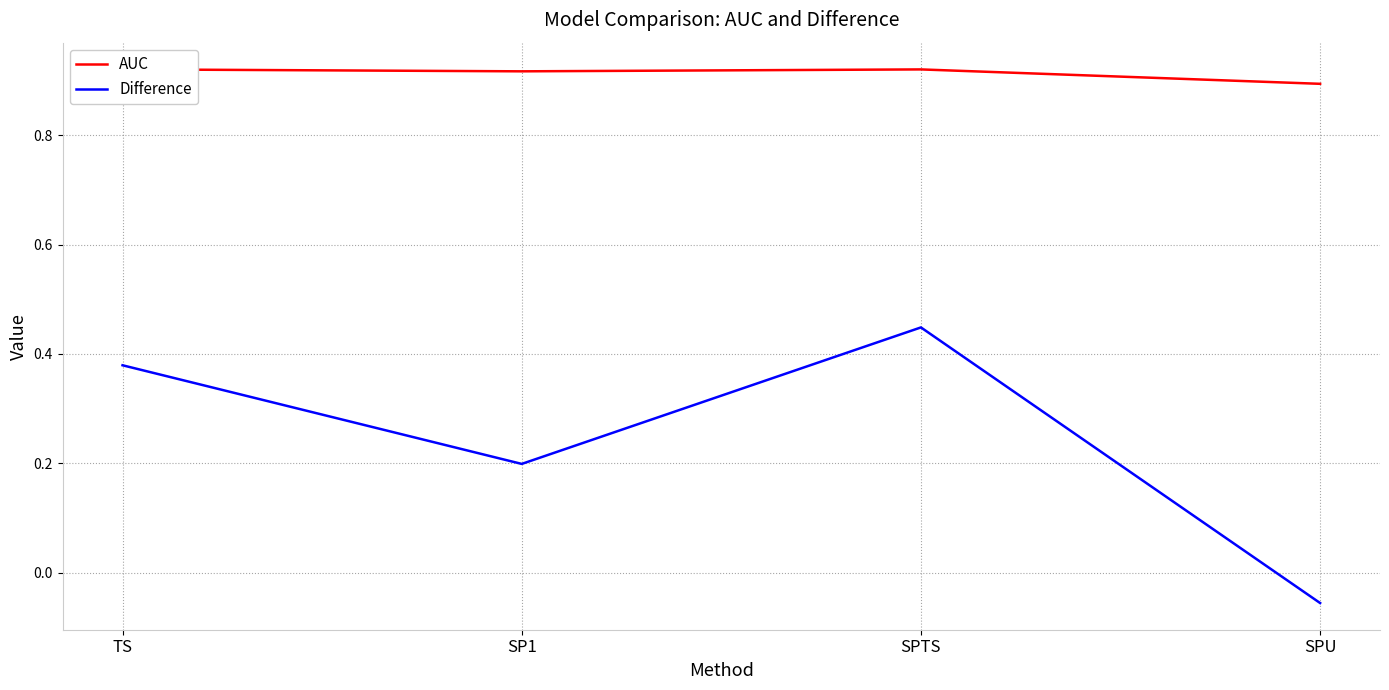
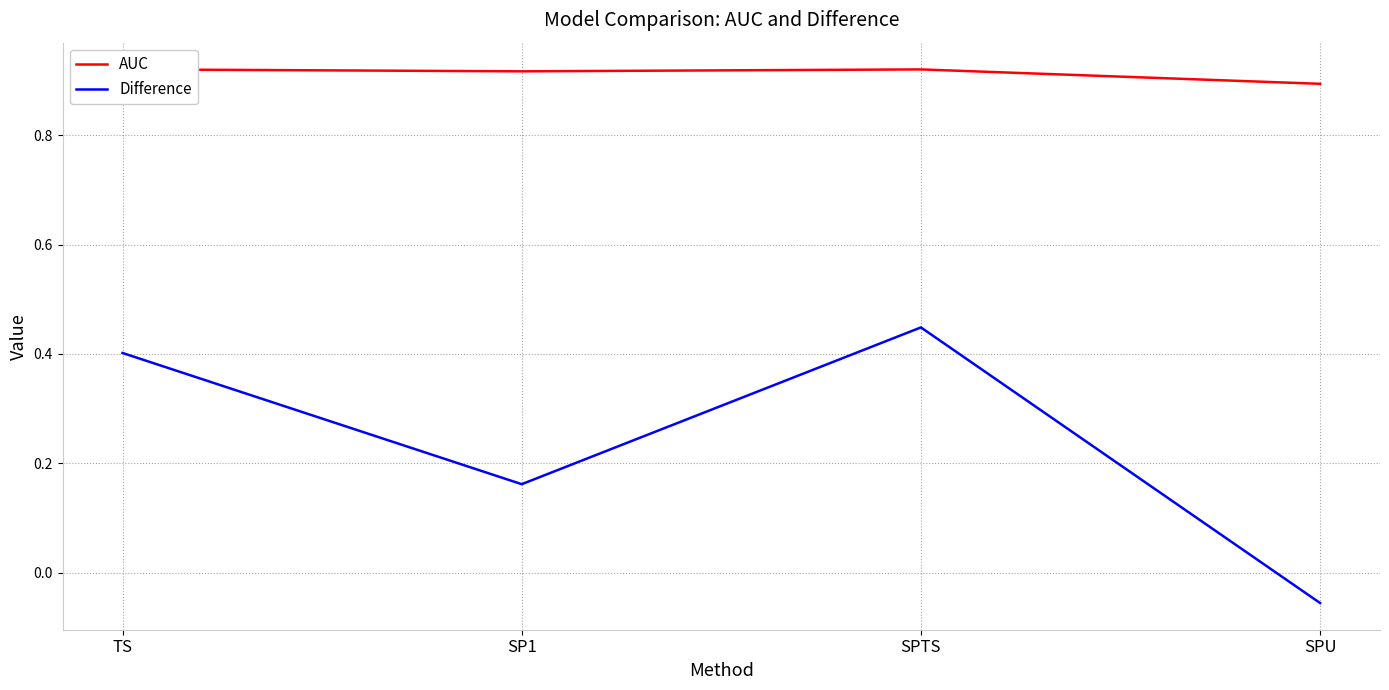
Difference, TS: 0.38 -> 0.40
Difference, SP1: 0.20 -> 0.16
